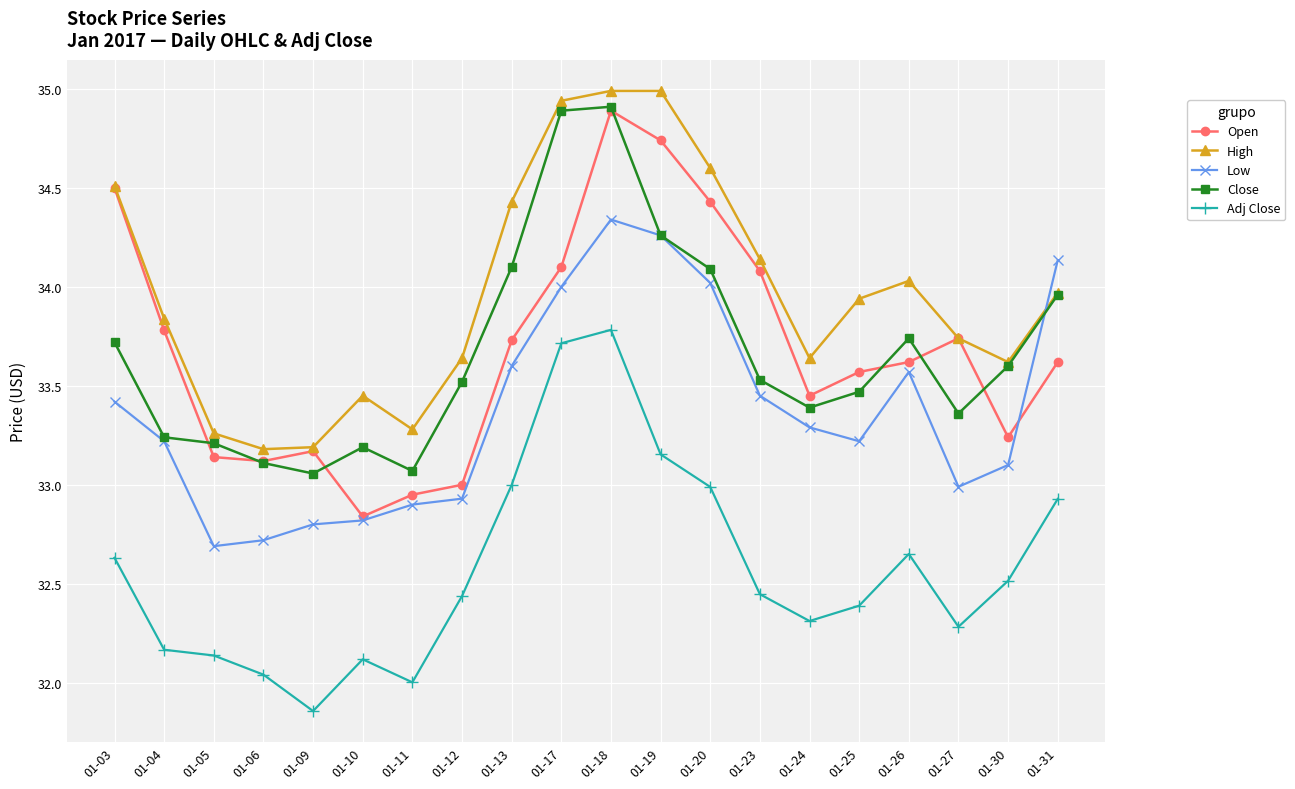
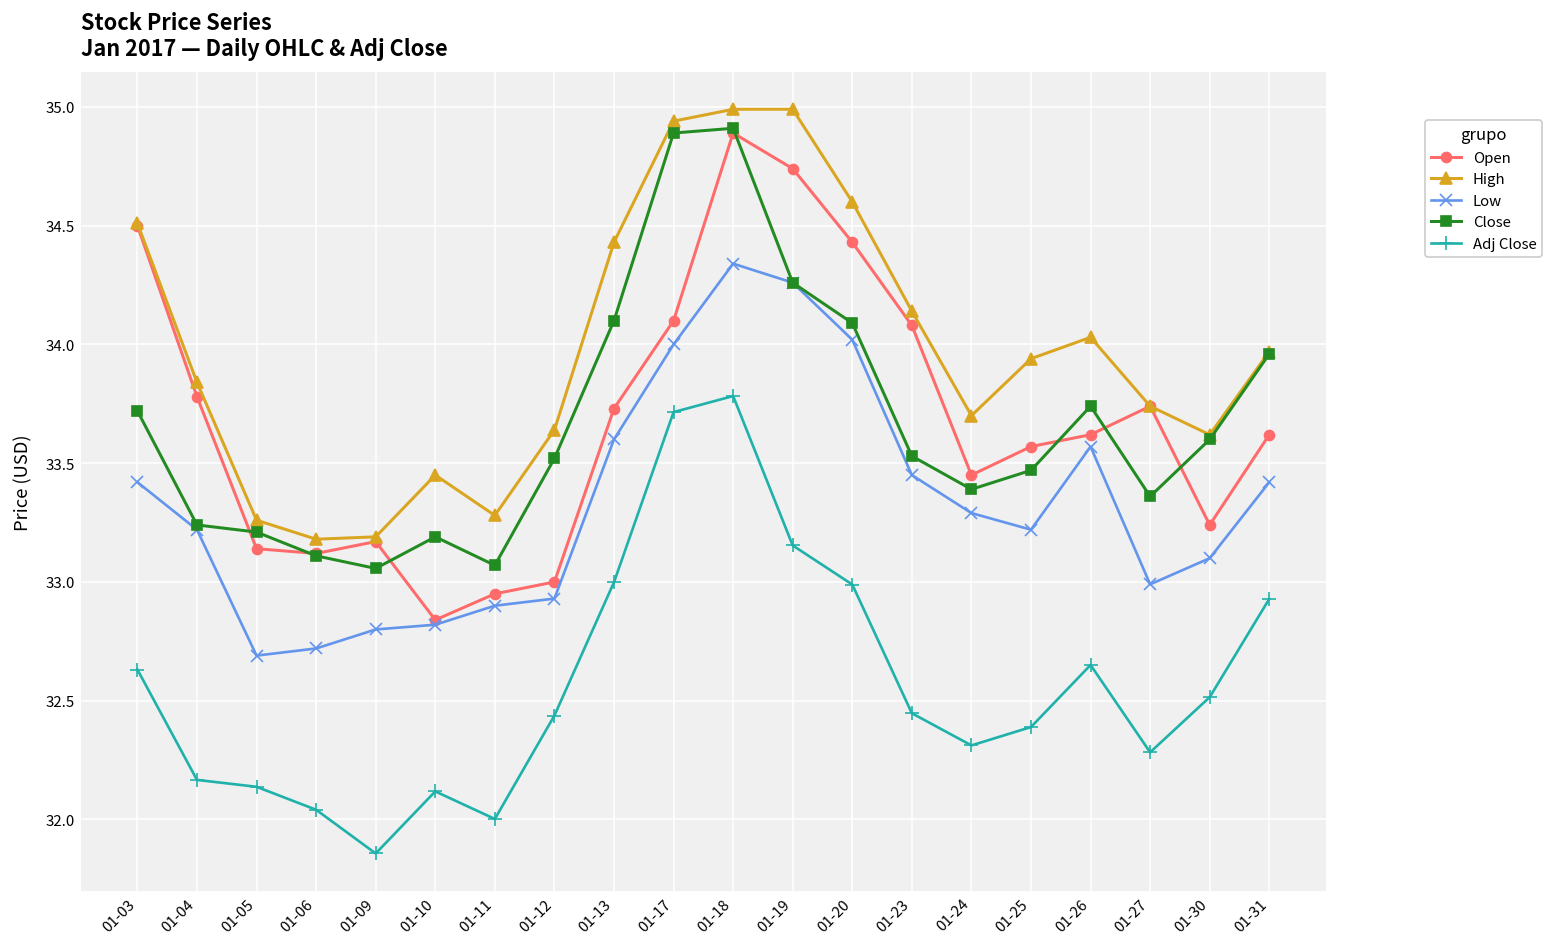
High, 01-24: 33.64 -> 33.70
Low, 01-31: 34.13 -> 33.42
